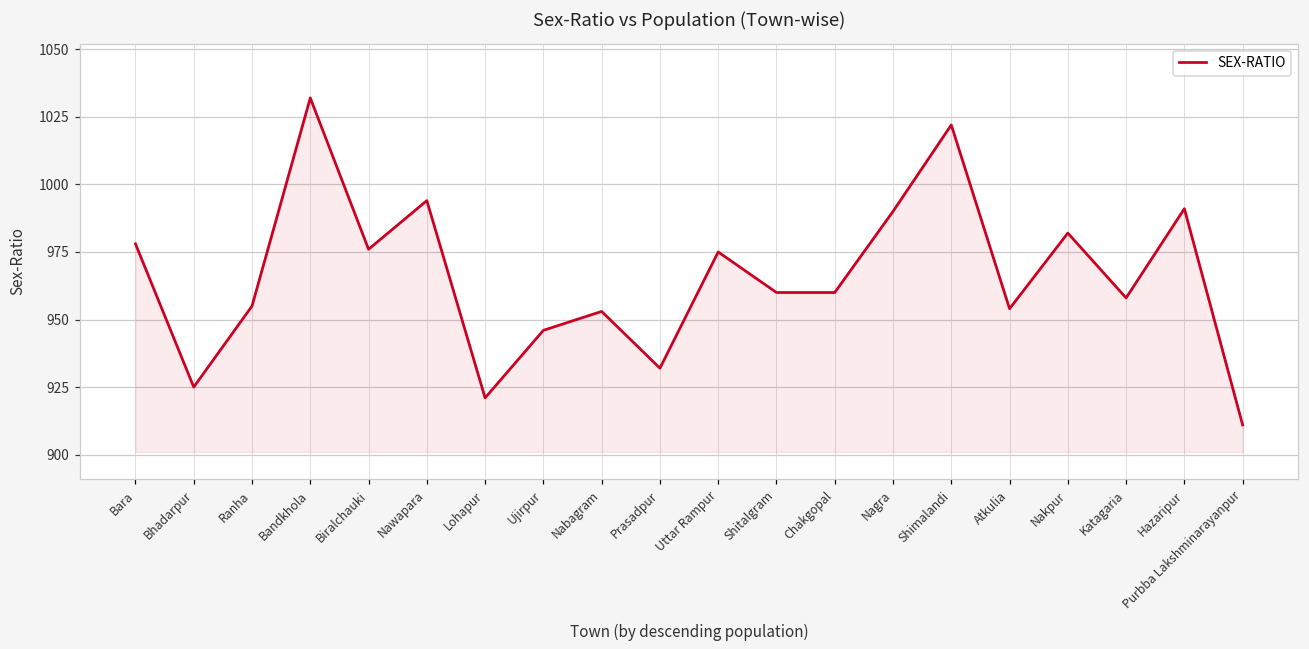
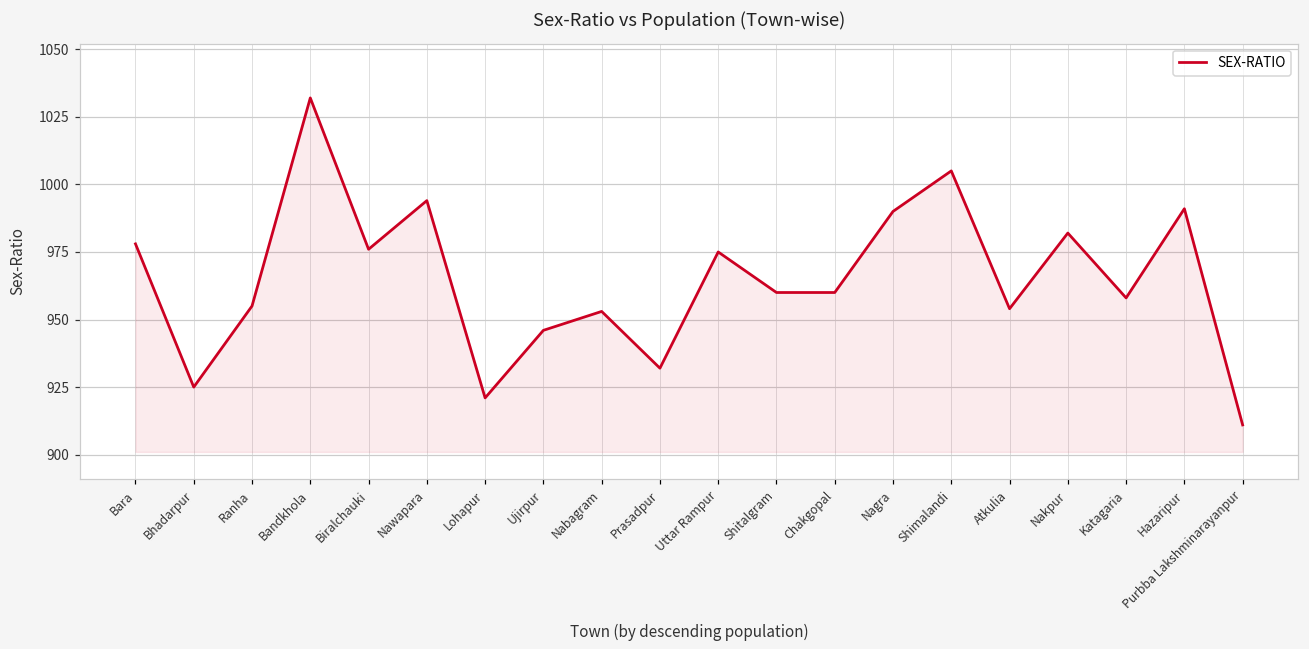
Shimalandi: 1022 -> 1005
